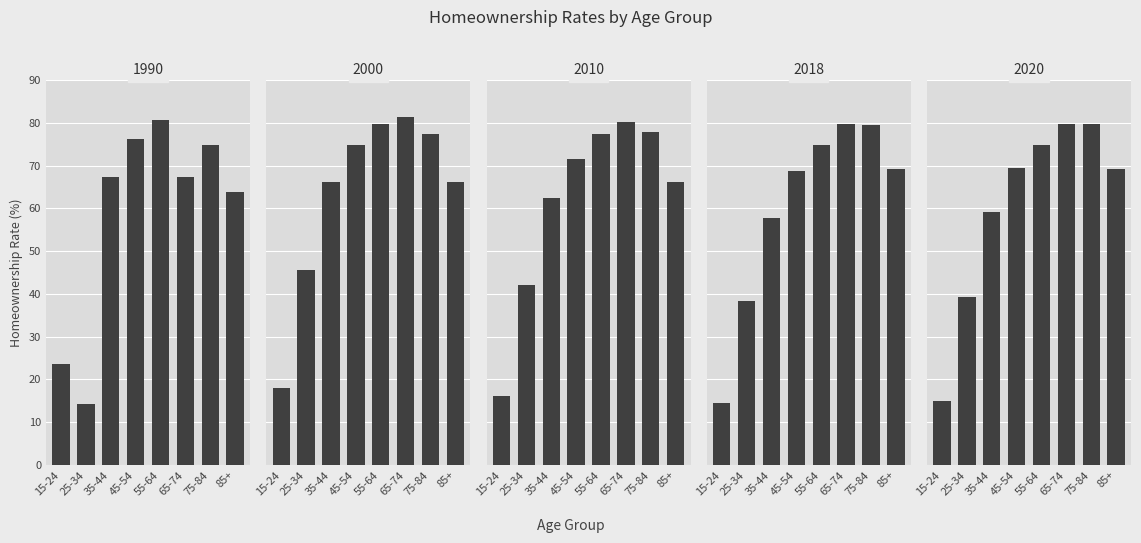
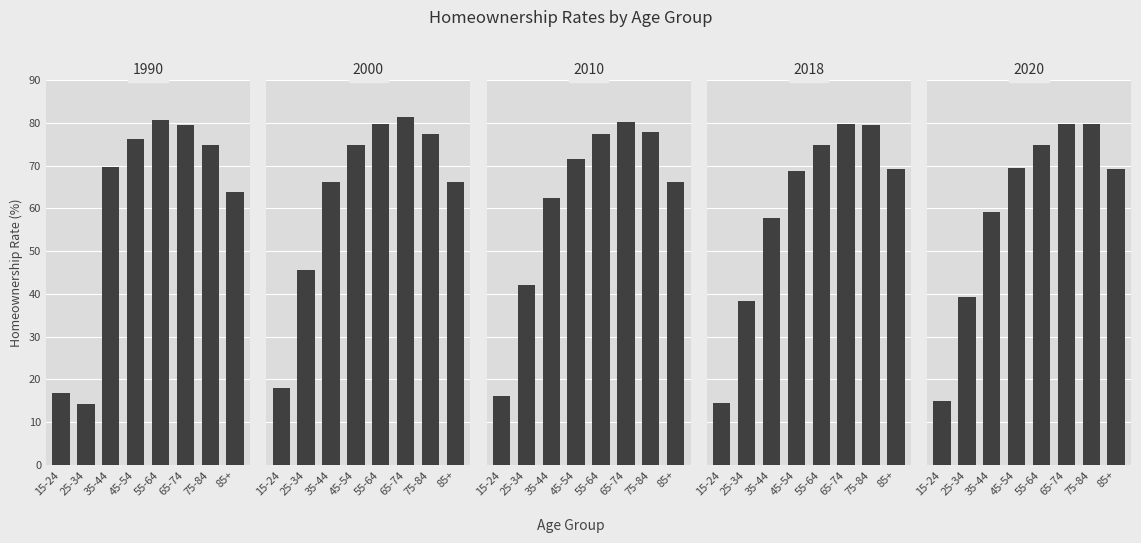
1990, 15-24: 24 -> 17
1990, 35-44: 67 -> 70
1990, 65-74: 67 -> 80
